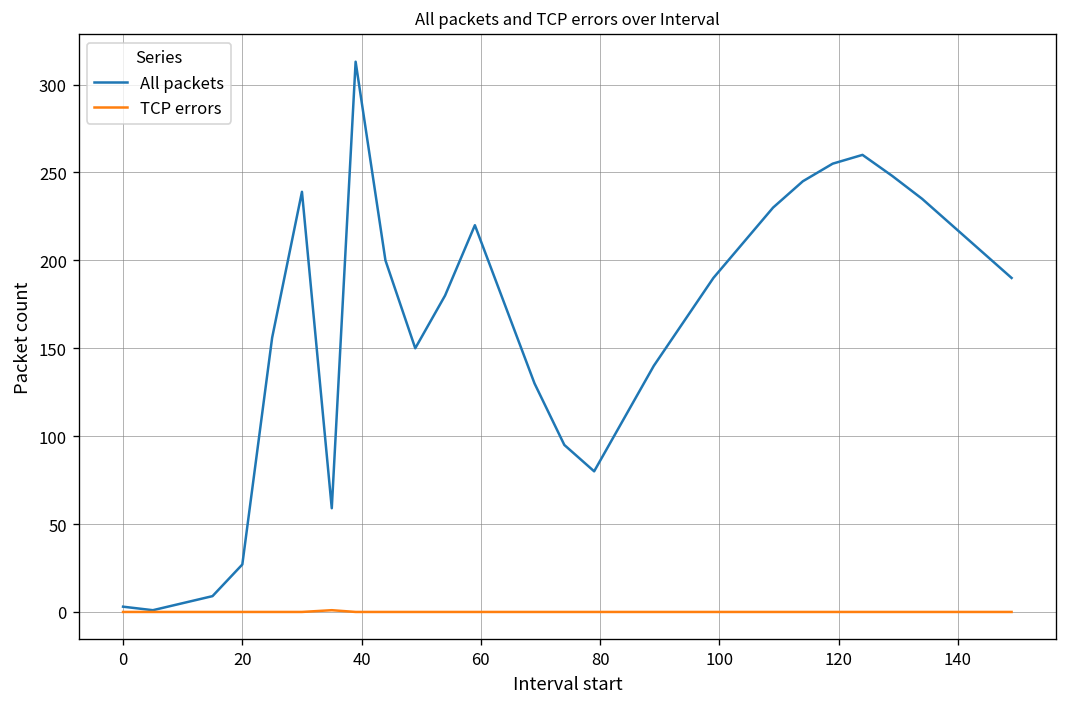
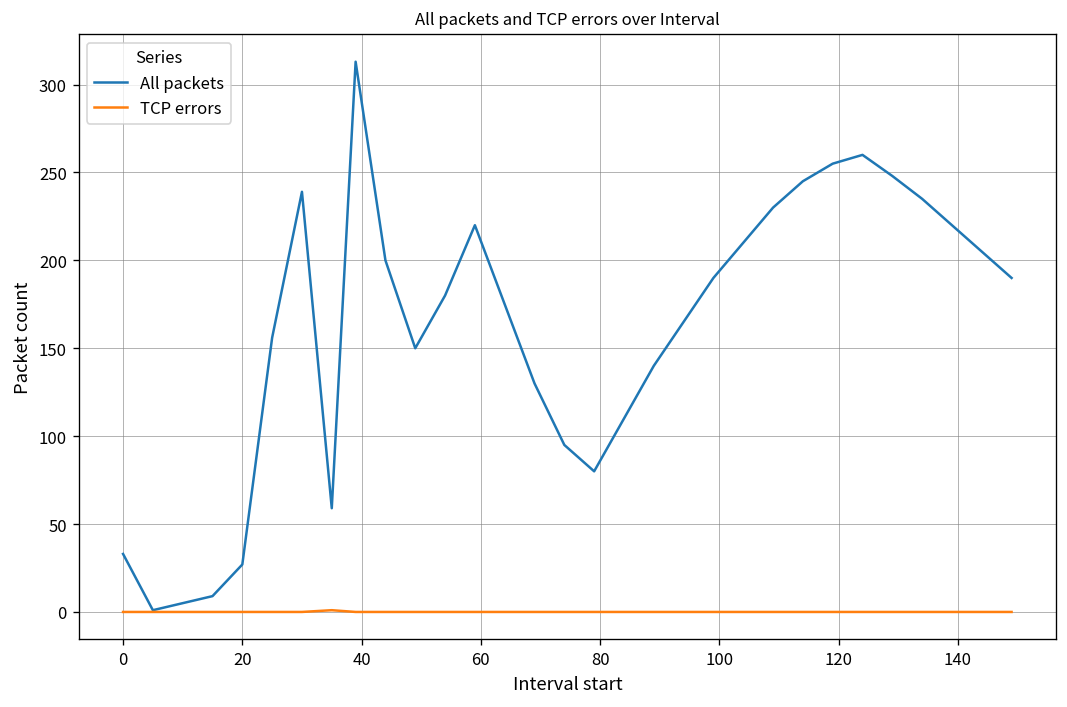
All packets, 0: 3 -> 33
